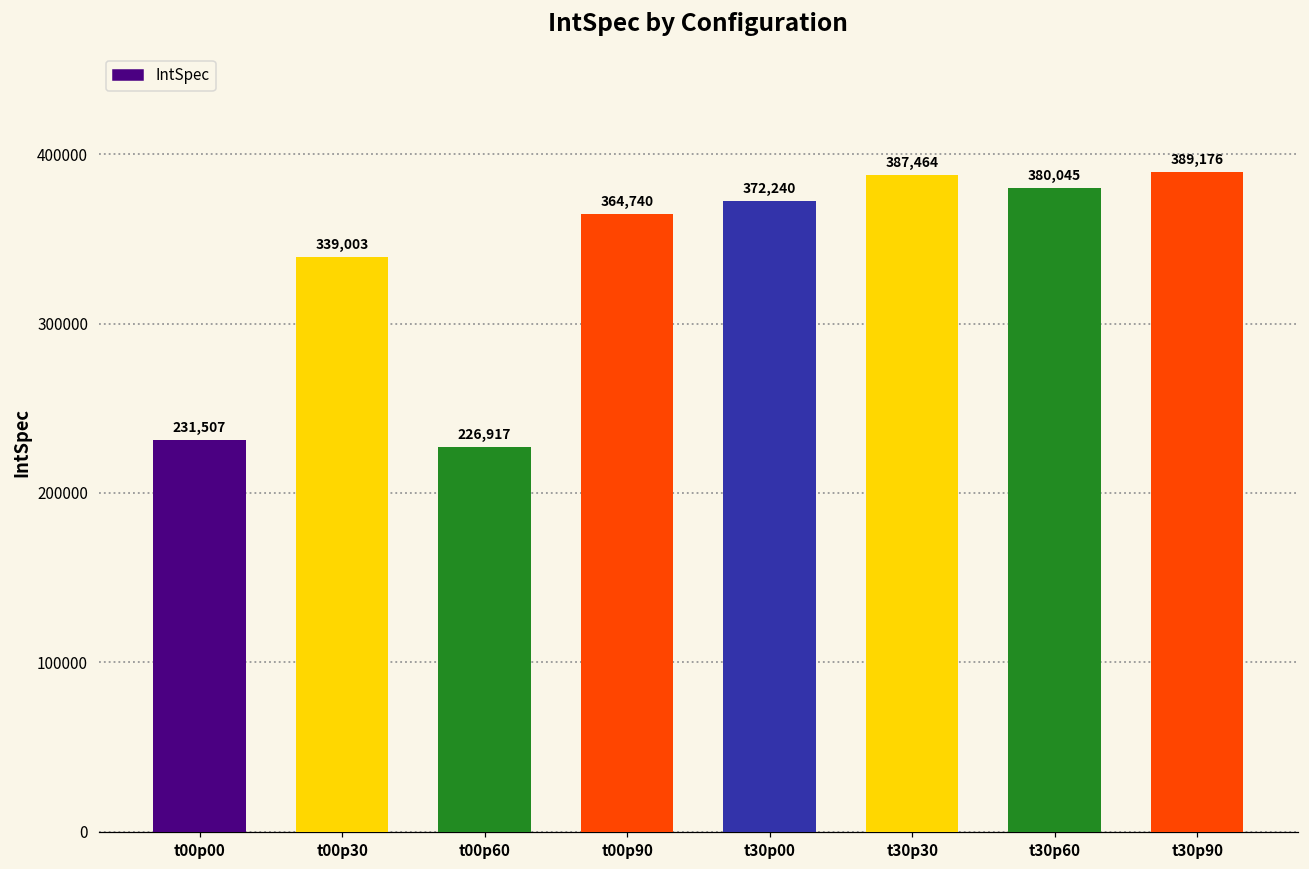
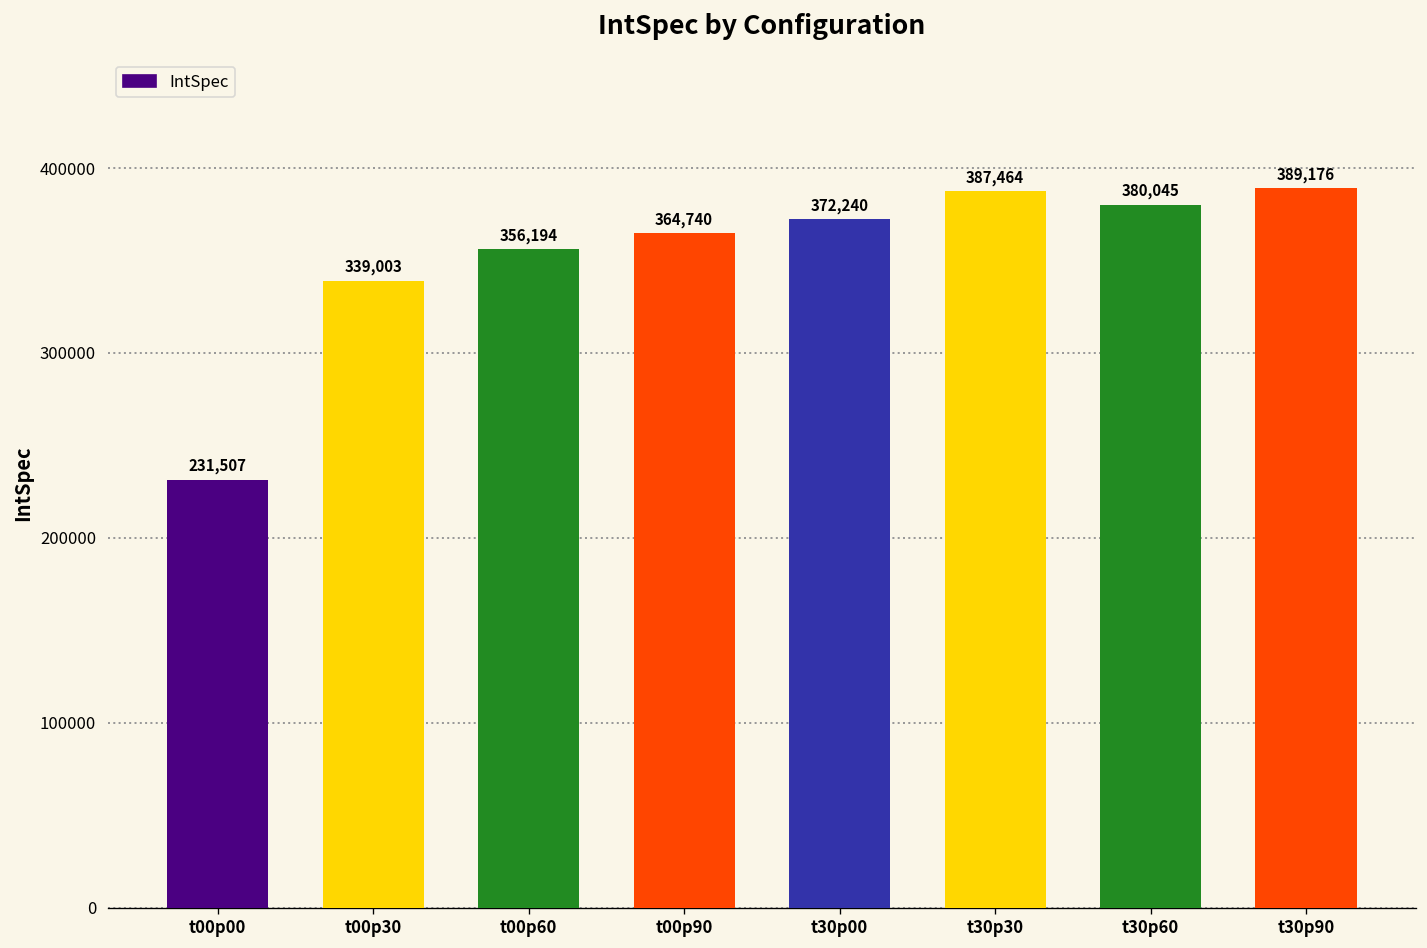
t00p60: 226,917 -> 356,194
